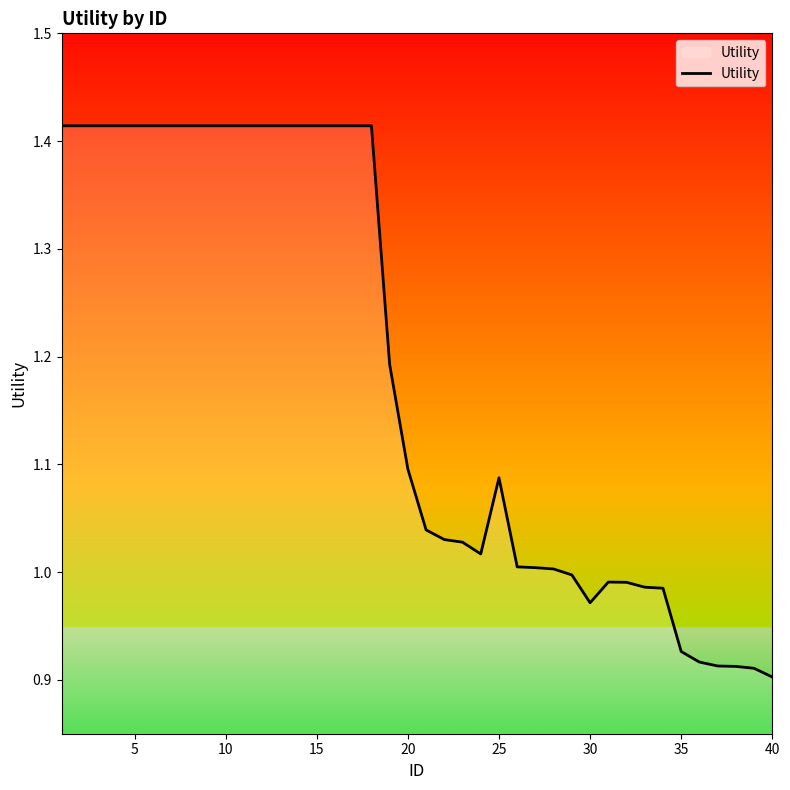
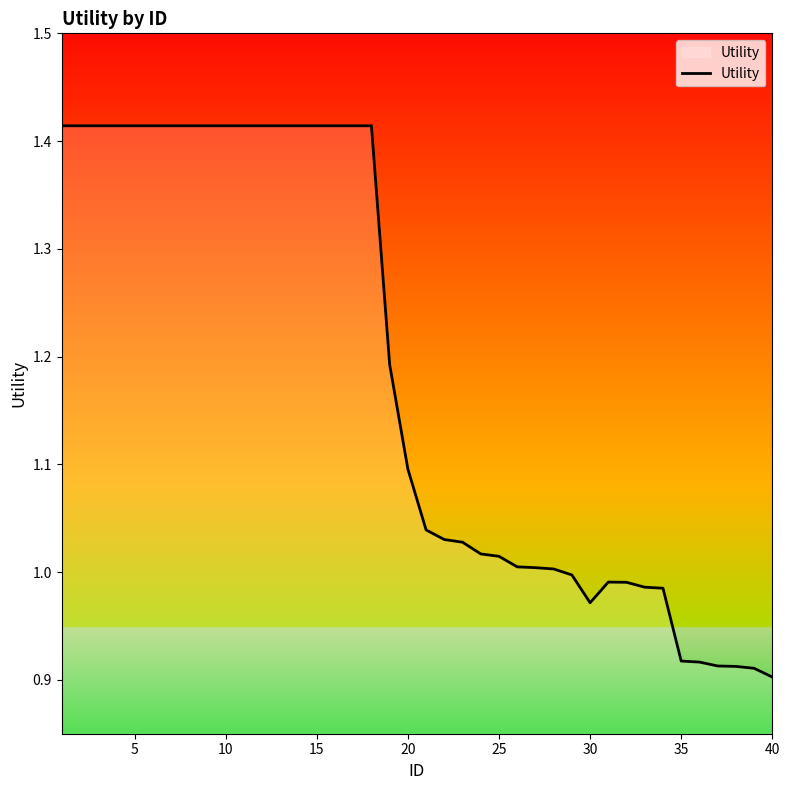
25: 1.087 -> 1.015
35: 0.926 -> 0.917
